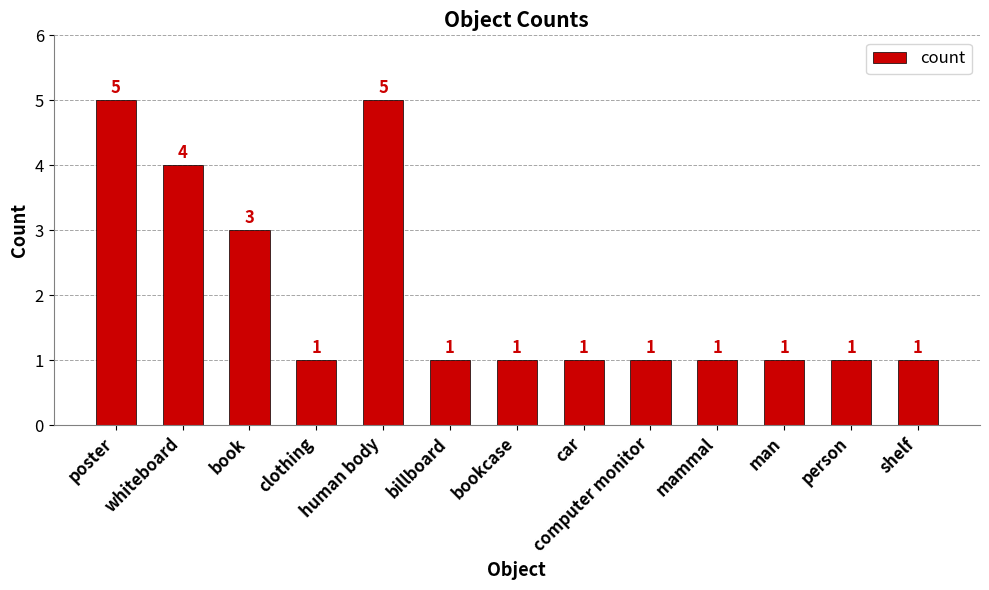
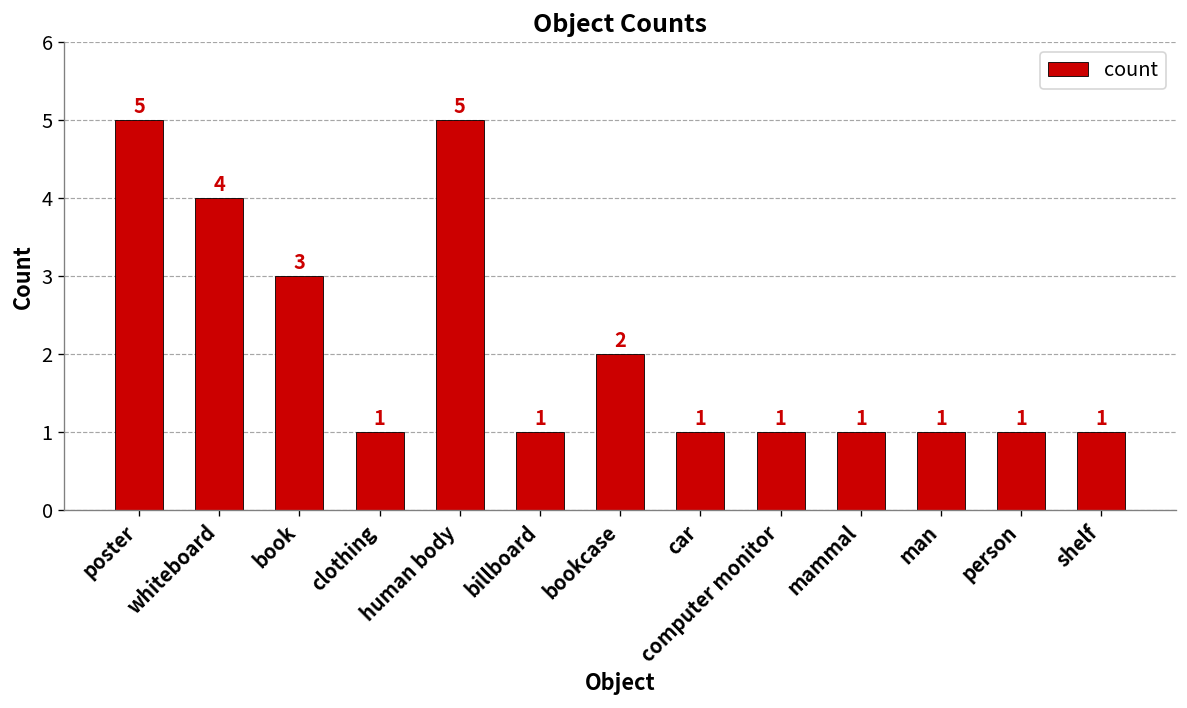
bookcase: 1 -> 2
